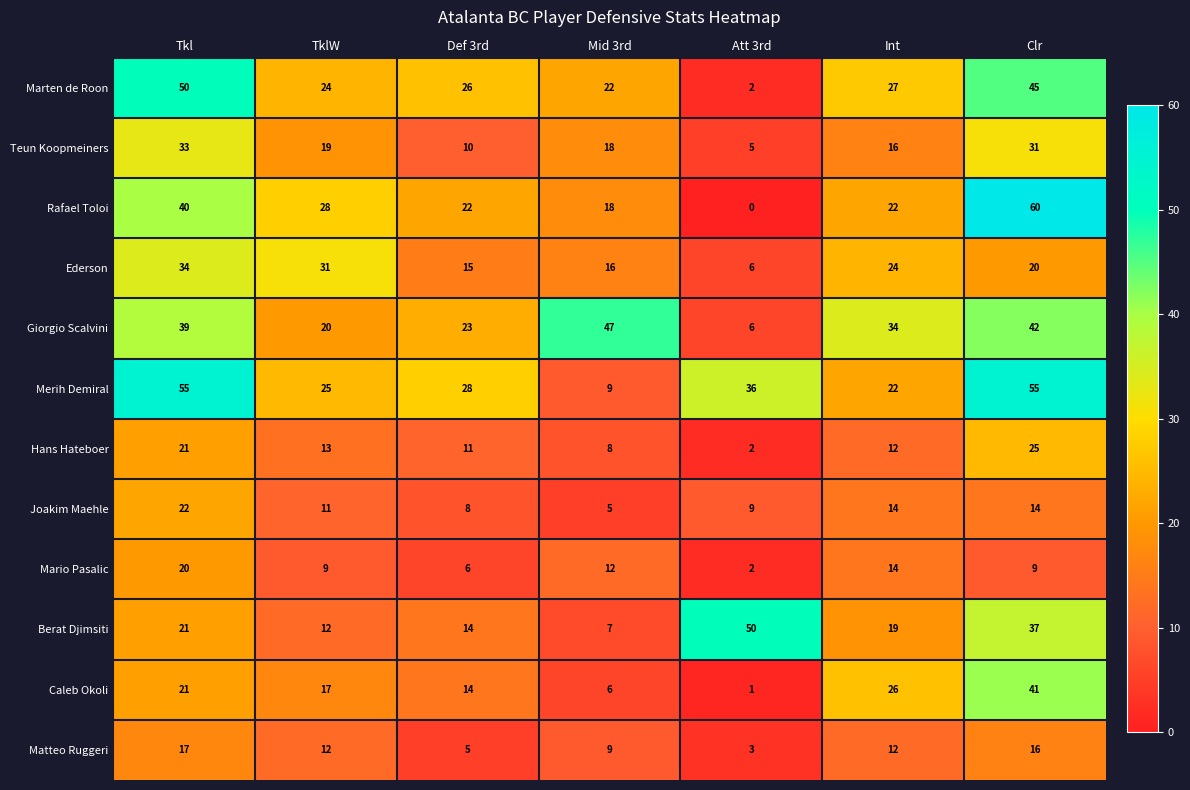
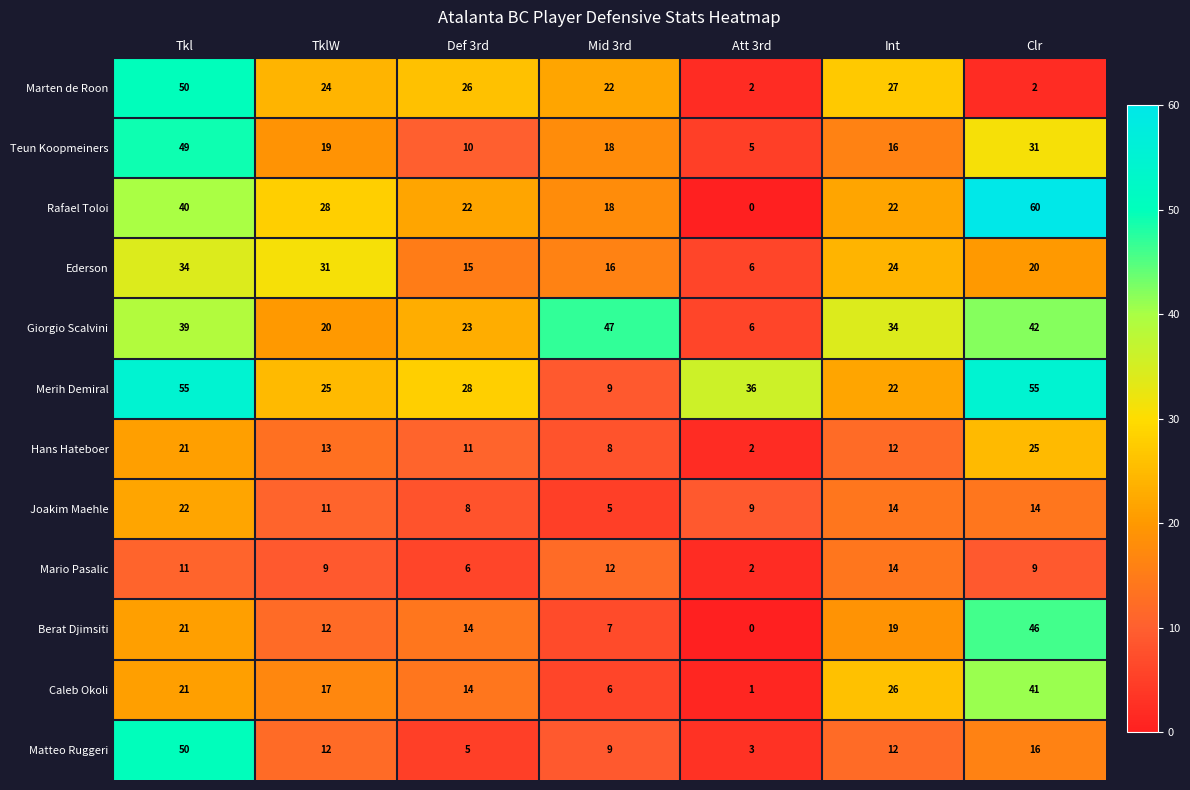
Marten de Roon, Clr: 45 -> 2
Teun Koopmeiners, Tkl: 33 -> 49
Mario Pasalic, Tkl: 20 -> 11
Berat Djimsiti, Att 3rd: 50 -> 0
Berat Djimsiti, Clr: 37 -> 46
Matteo Ruggeri, Tkl: 17 -> 50
